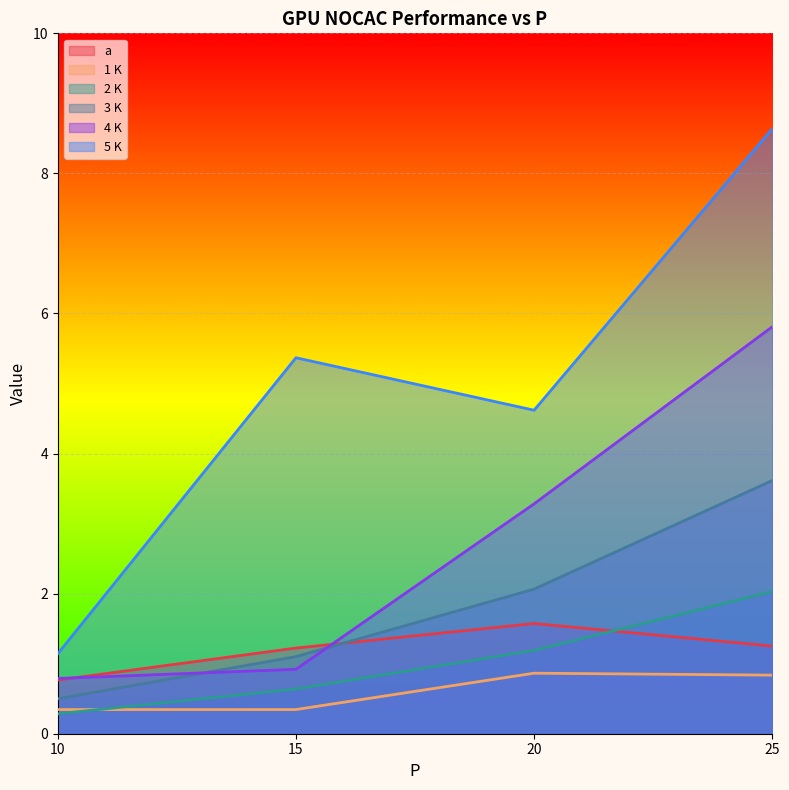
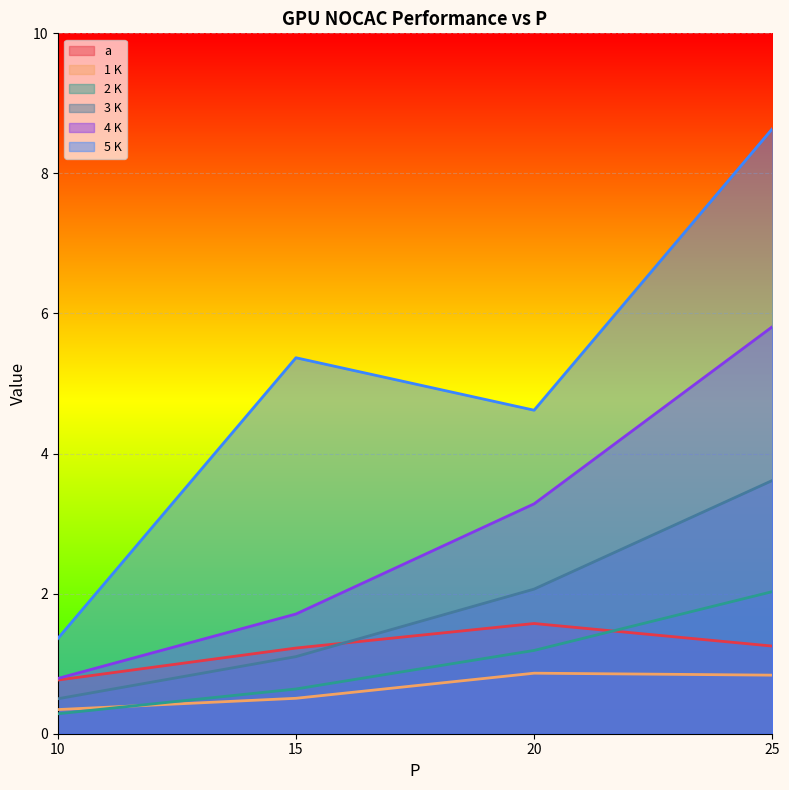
5 K, 10: 1.1 -> 1.4
1 K, 15: 0.3 -> 0.5
4 K, 15: 0.9 -> 1.7
